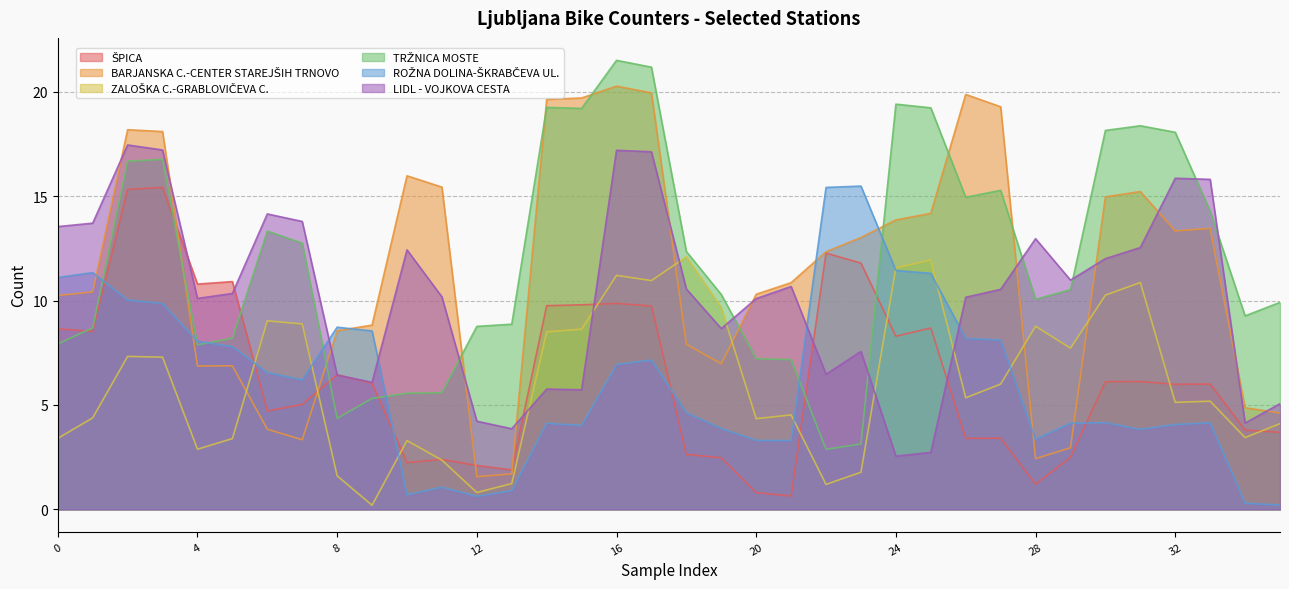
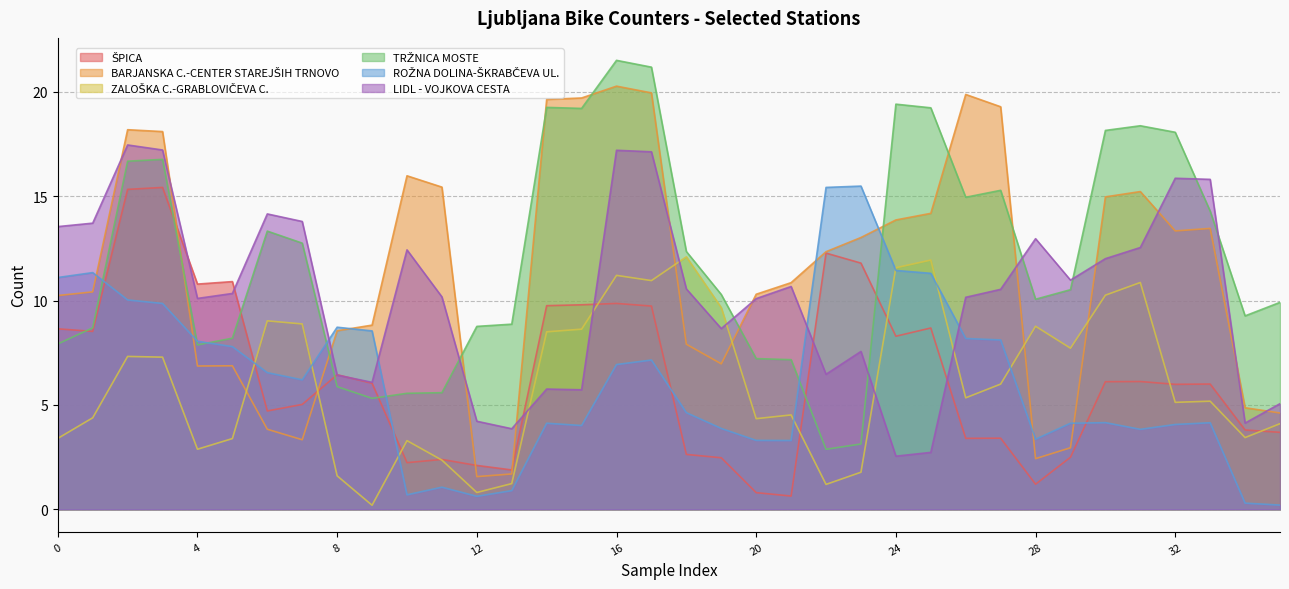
TRŽNICA MOSTE, 8: 4.4 -> 5.9
